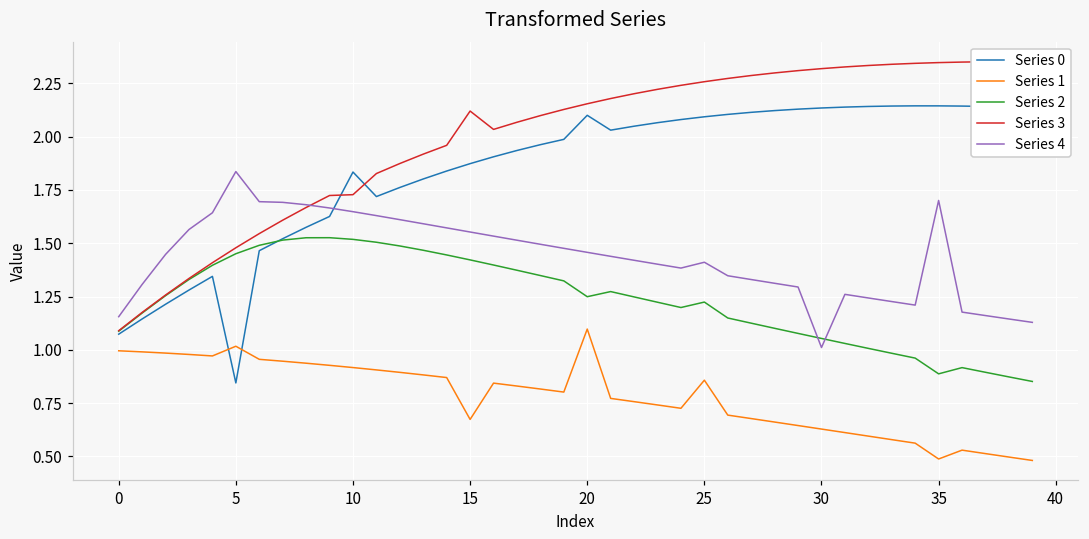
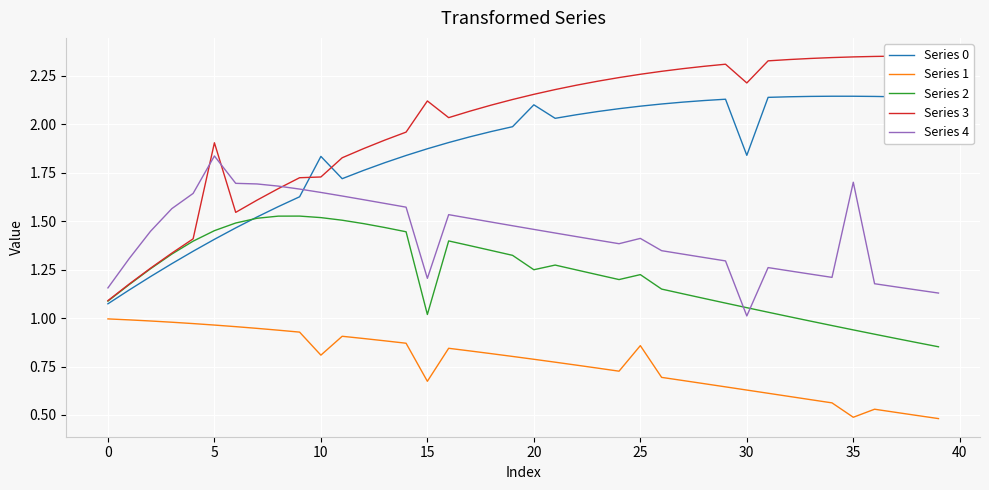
Series 0, 5: 0.84 -> 1.41
Series 1, 5: 1.02 -> 0.96
Series 3, 5: 1.48 -> 1.90
Series 1, 10: 0.92 -> 0.81
Series 2, 15: 1.42 -> 1.02
Series 4, 15: 1.55 -> 1.20
Series 1, 20: 1.10 -> 0.79
Series 0, 30: 2.13 -> 1.84
Series 3, 30: 2.32 -> 2.21
Series 2, 35: 0.89 -> 0.94
